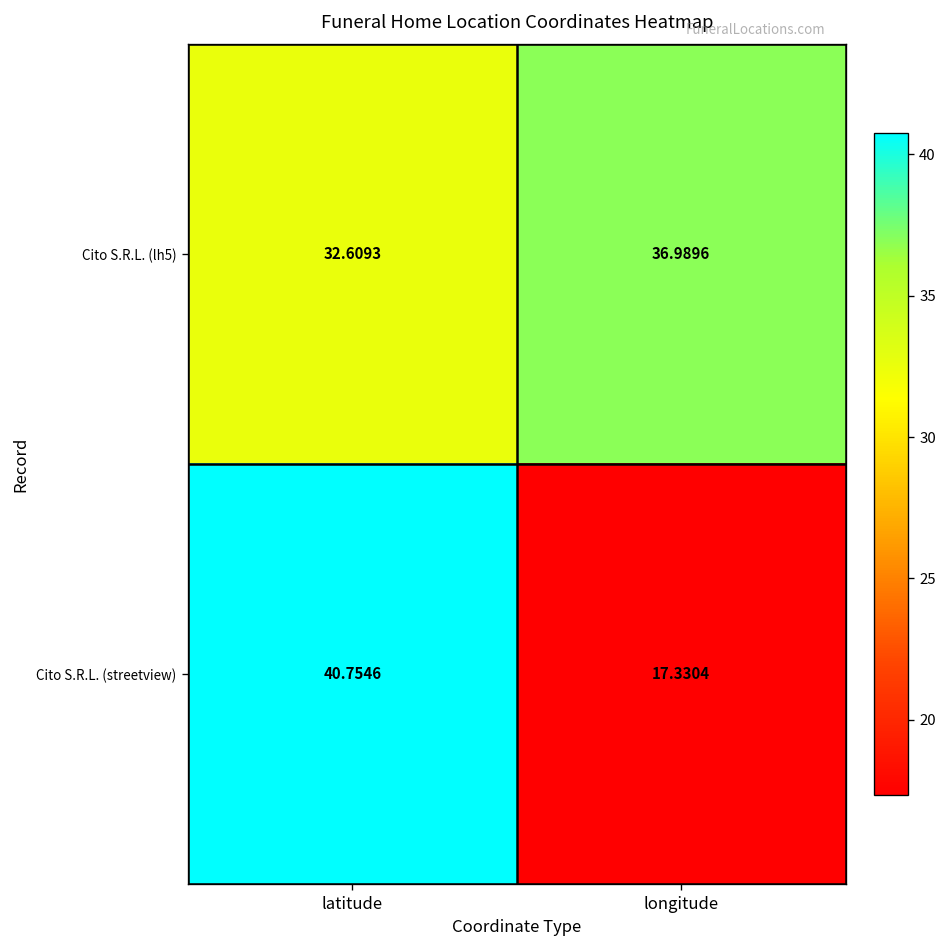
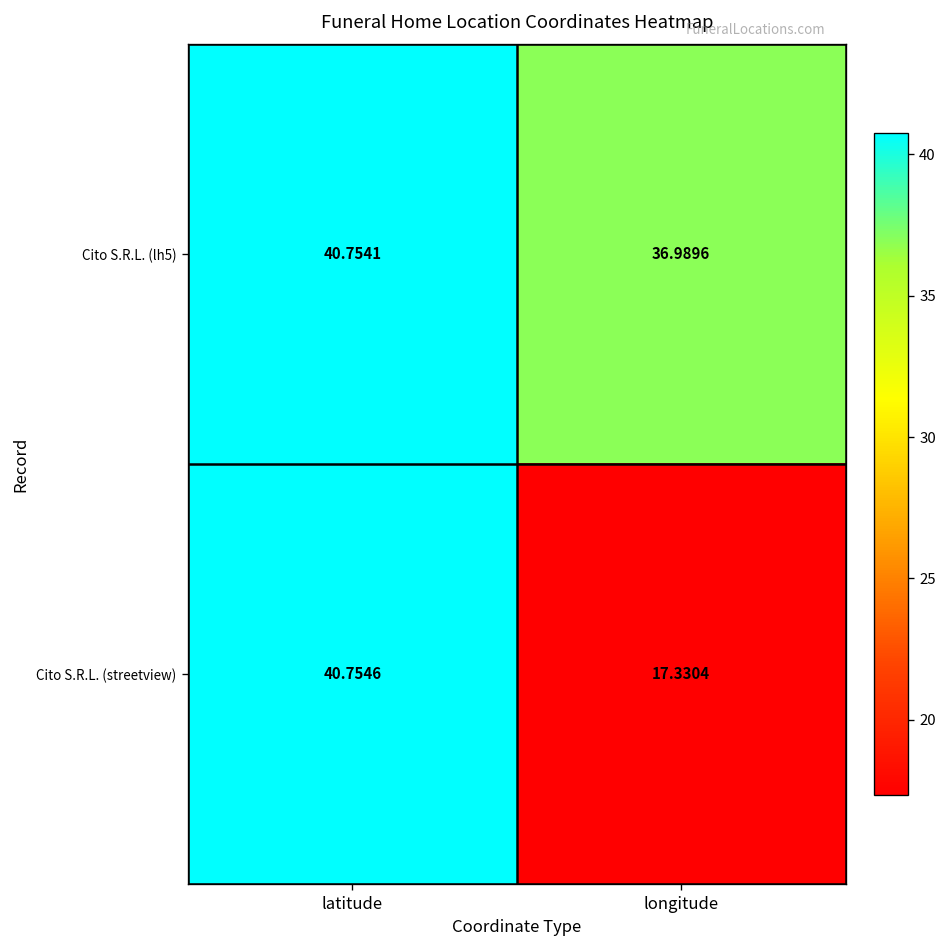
Cito S.R.L. (lh5), latitude: 32.6093 -> 40.7541
